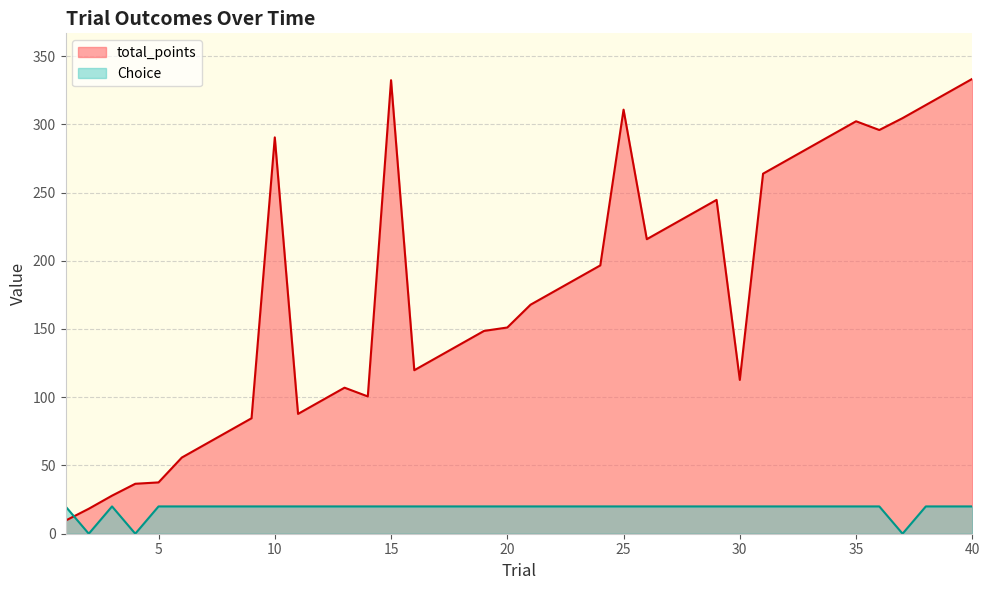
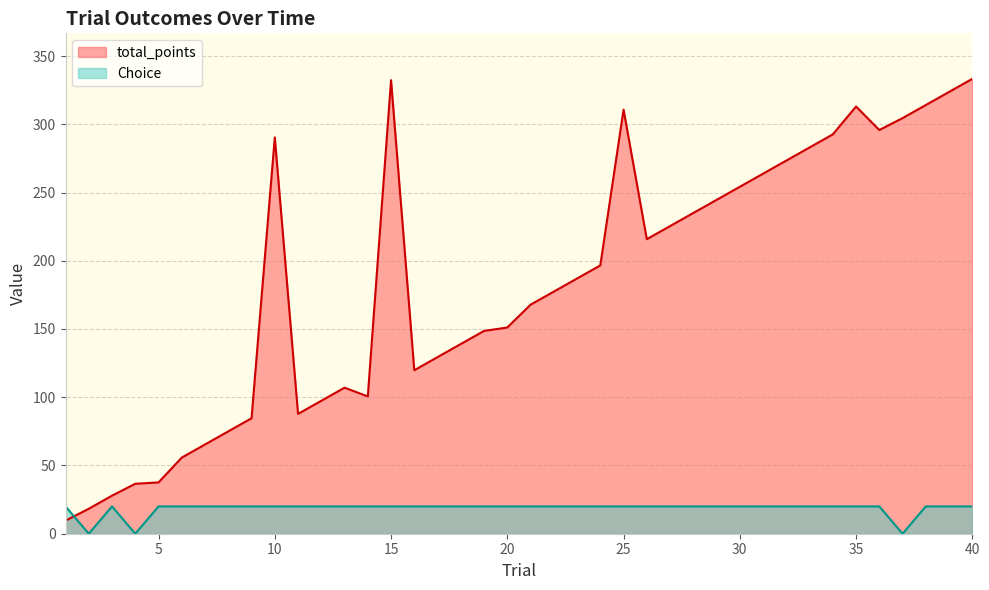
total_points, 30: 113 -> 254
total_points, 35: 302 -> 313
